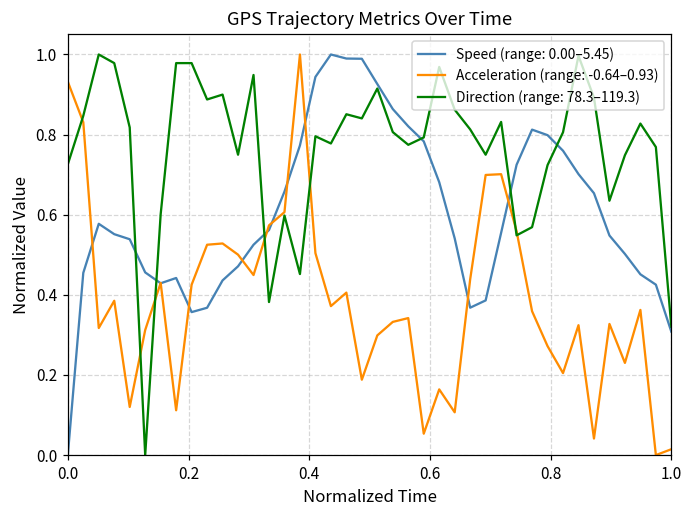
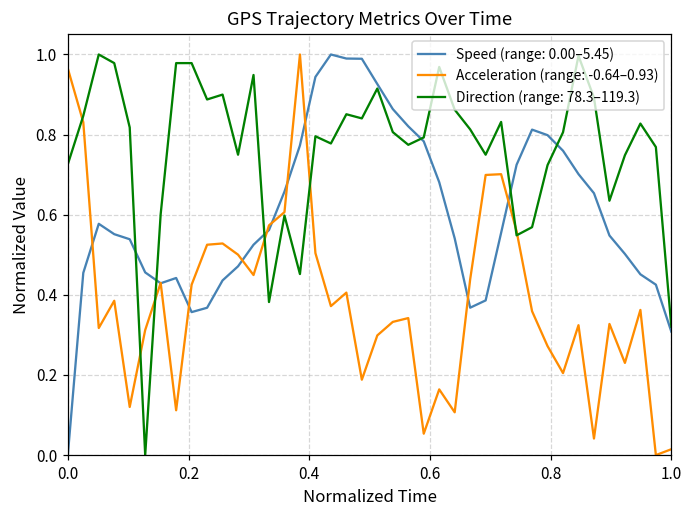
Acceleration (range: -0.64–0.93), 0.0: 0.93 -> 0.97
